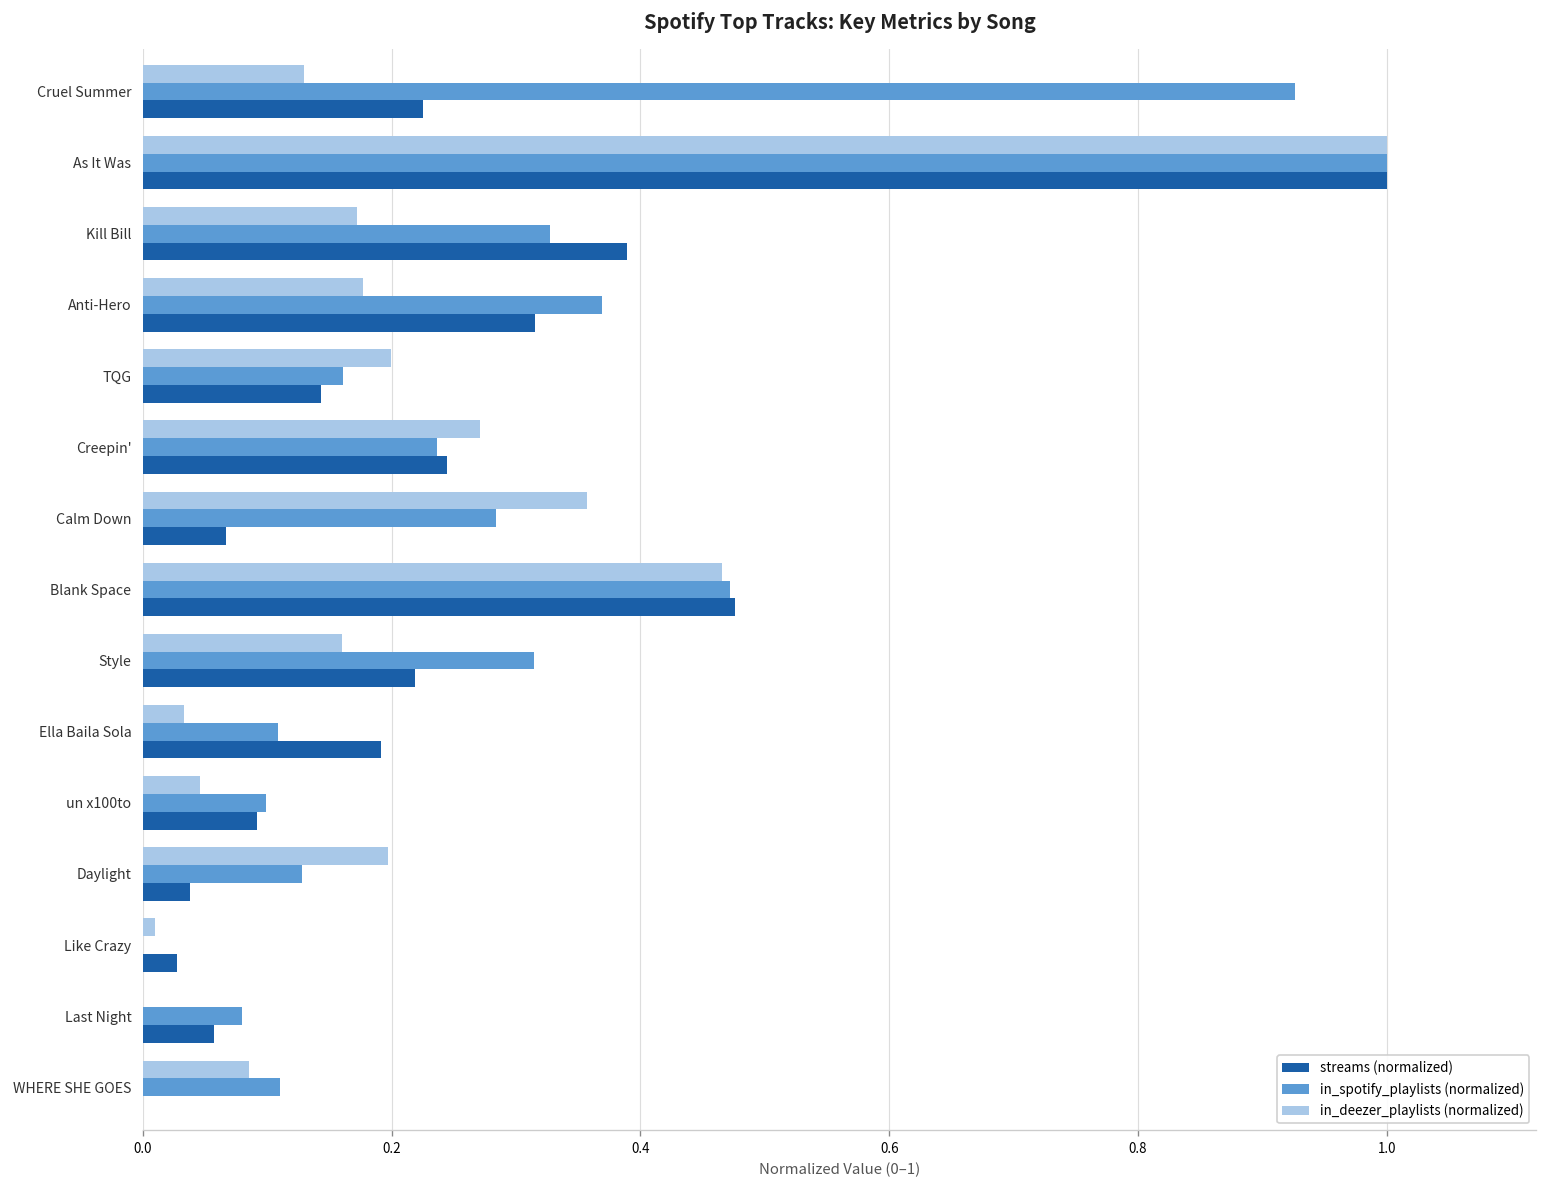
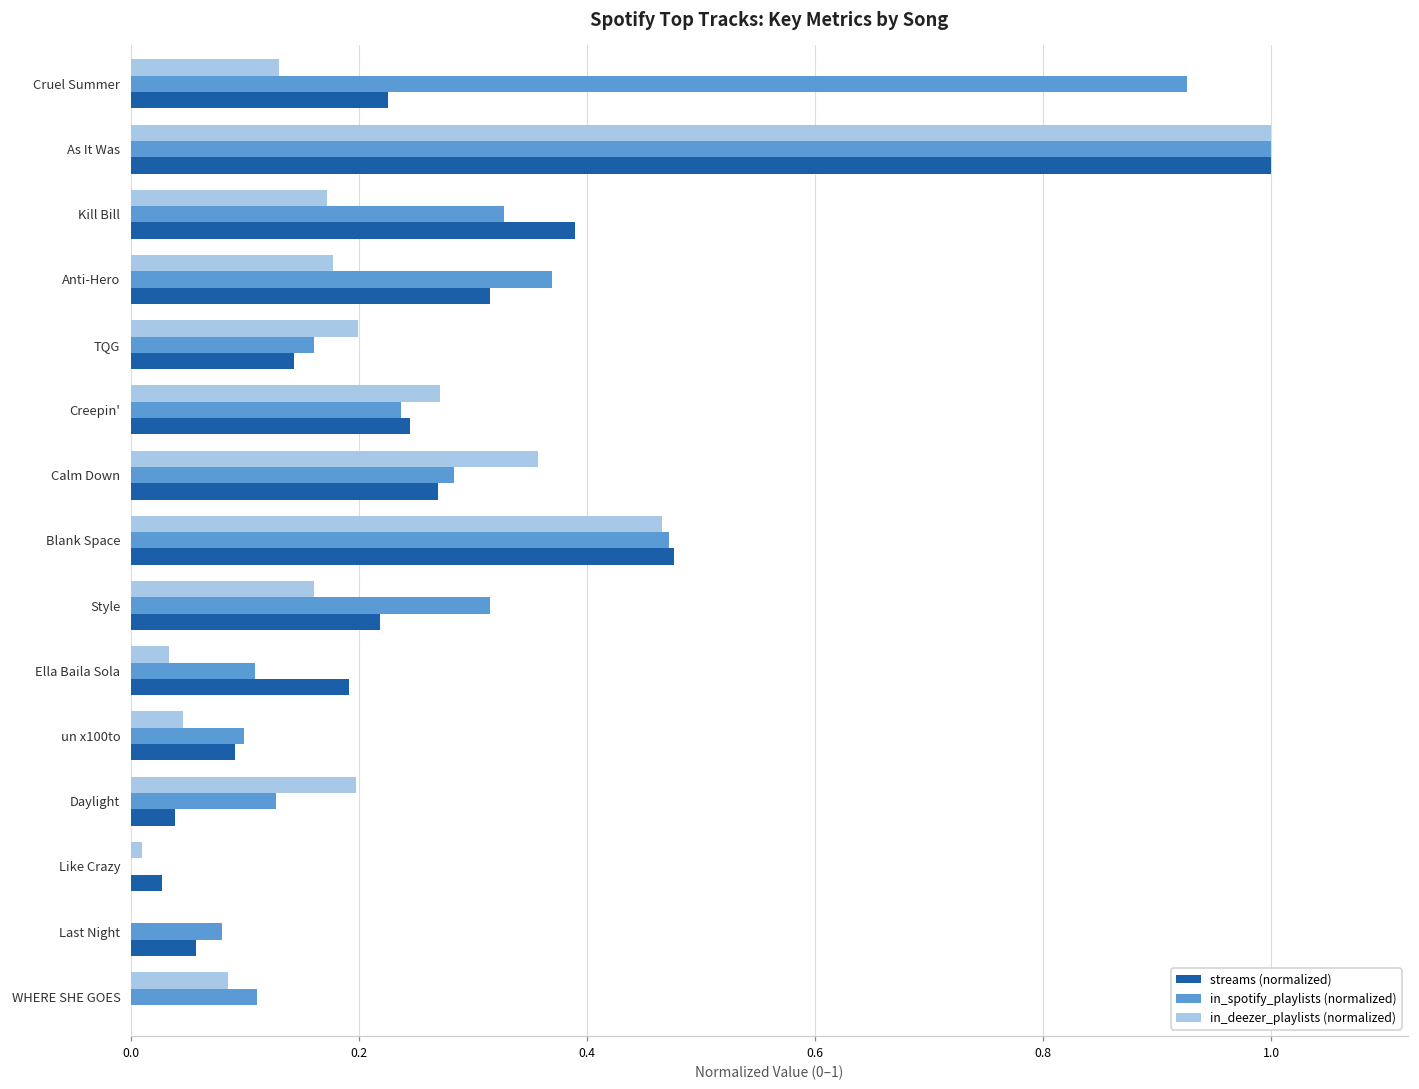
streams (normalized), Calm Down: 0.067 -> 0.270
